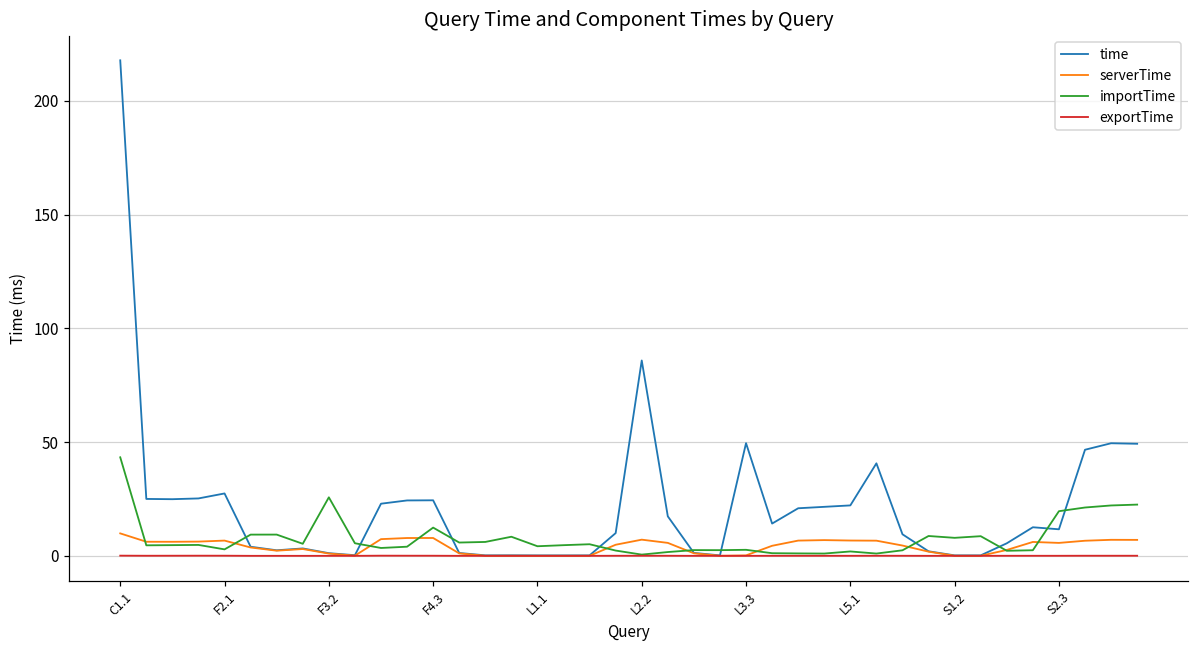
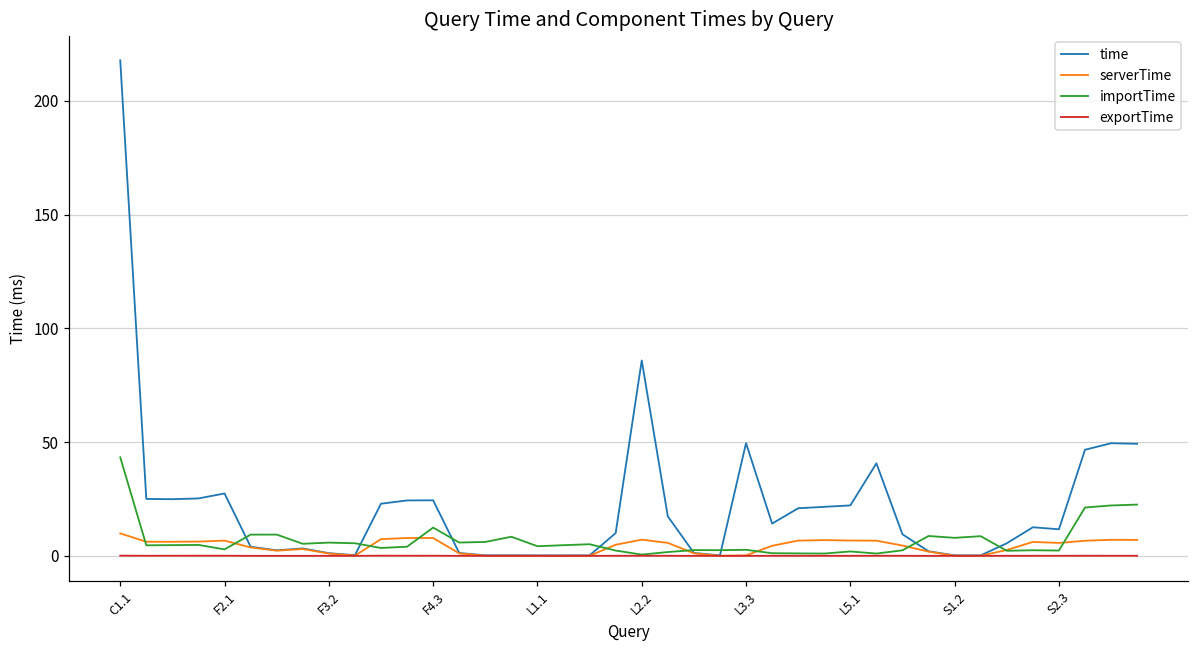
importTime, F3.2: 26 -> 6
importTime, S2.3: 20 -> 2
